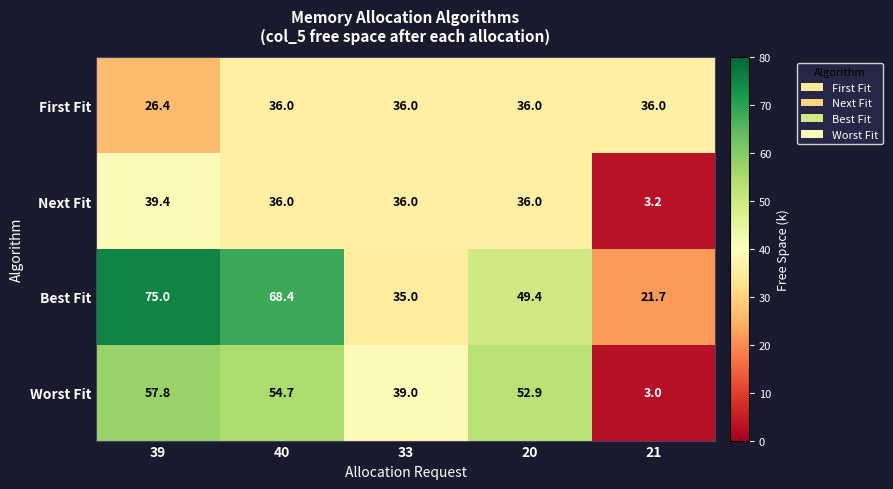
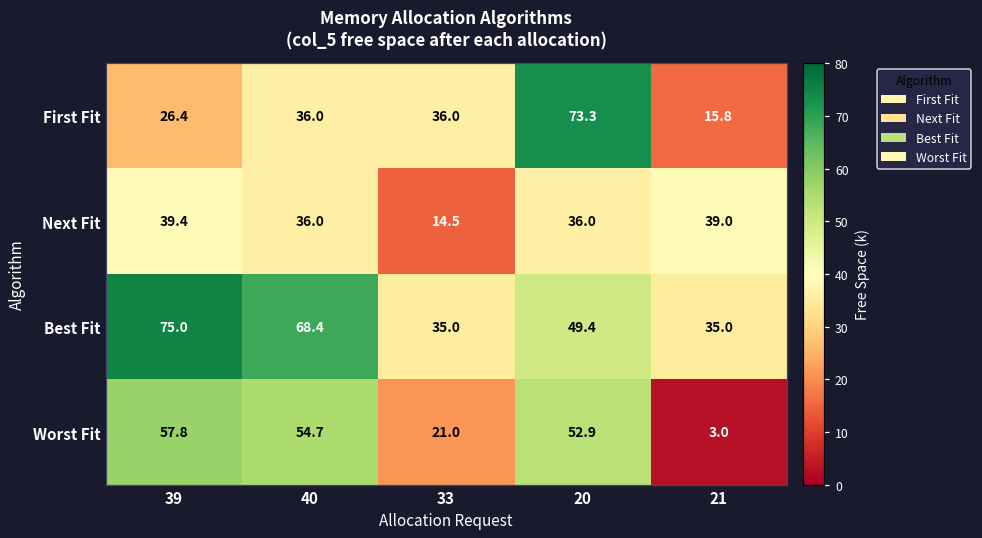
First Fit, 20: 36.0 -> 73.3
First Fit, 21: 36.0 -> 15.8
Next Fit, 33: 36.0 -> 14.5
Next Fit, 21: 3.2 -> 39.0
Best Fit, 21: 21.7 -> 35.0
Worst Fit, 33: 39.0 -> 21.0
